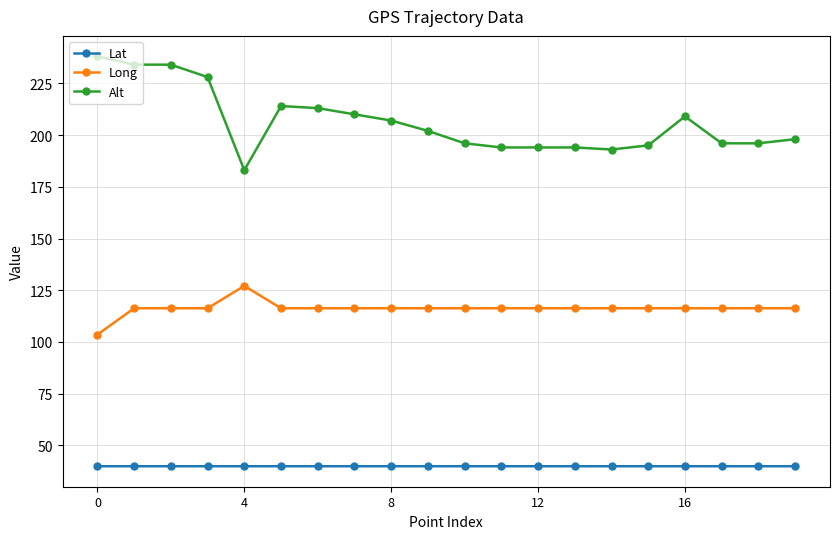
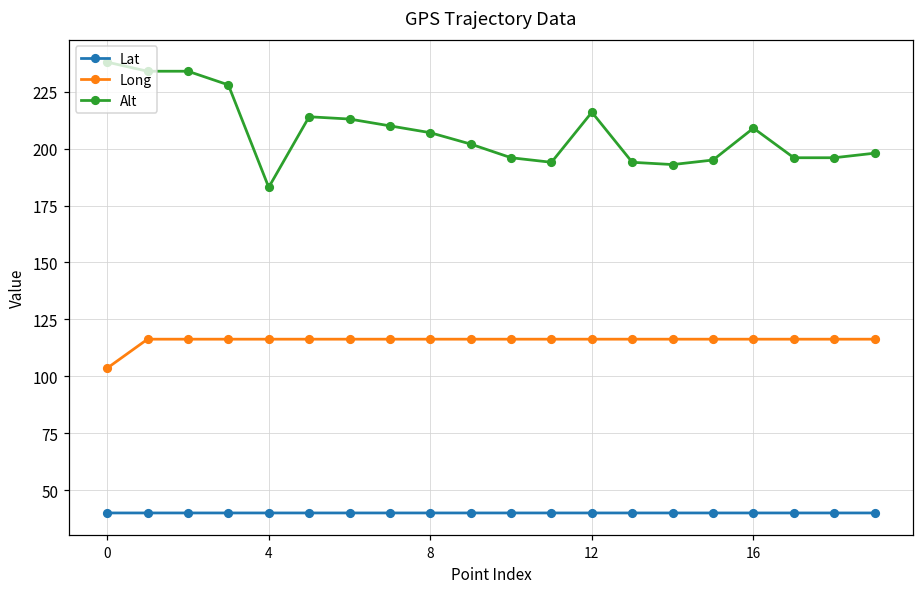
Long, 4: 127 -> 116
Alt, 12: 194 -> 216
